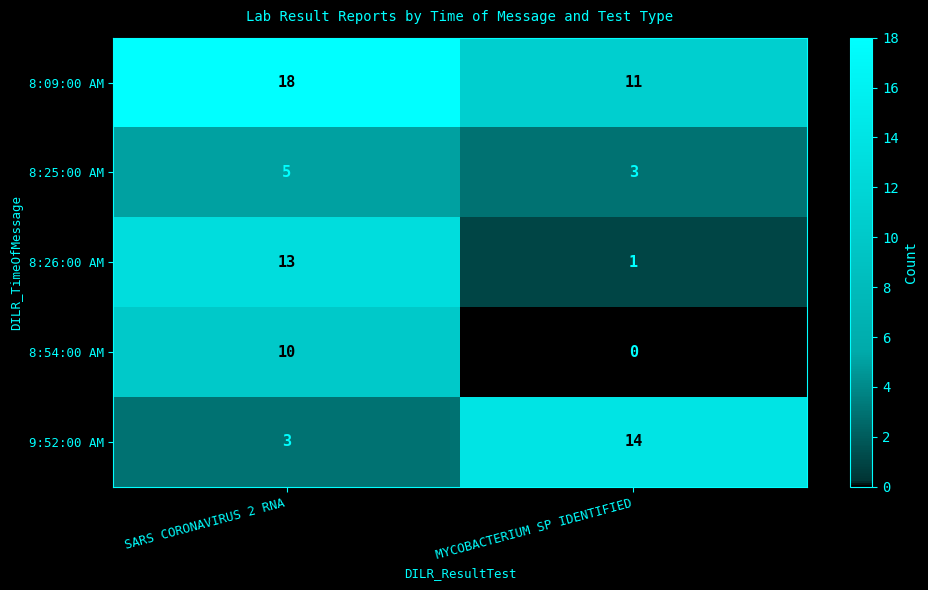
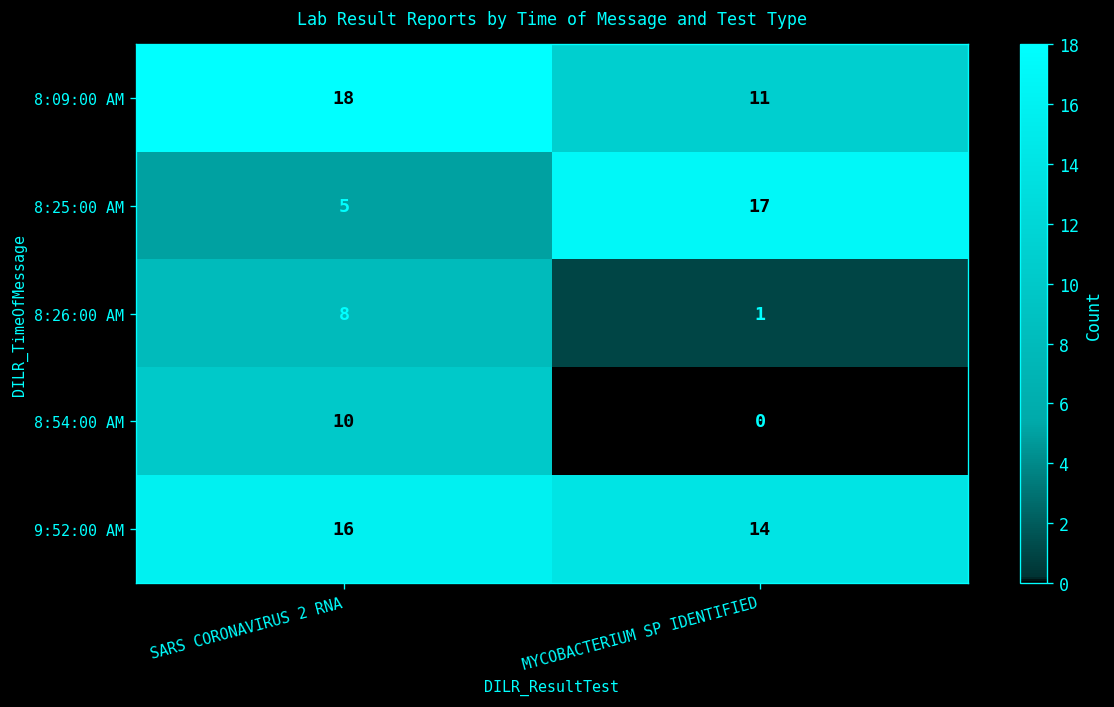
8:25:00 AM, MYCOBACTERIUM SP IDENTIFIED: 3 -> 17
8:26:00 AM, SARS CORONAVIRUS 2 RNA: 13 -> 8
9:52:00 AM, SARS CORONAVIRUS 2 RNA: 3 -> 16
